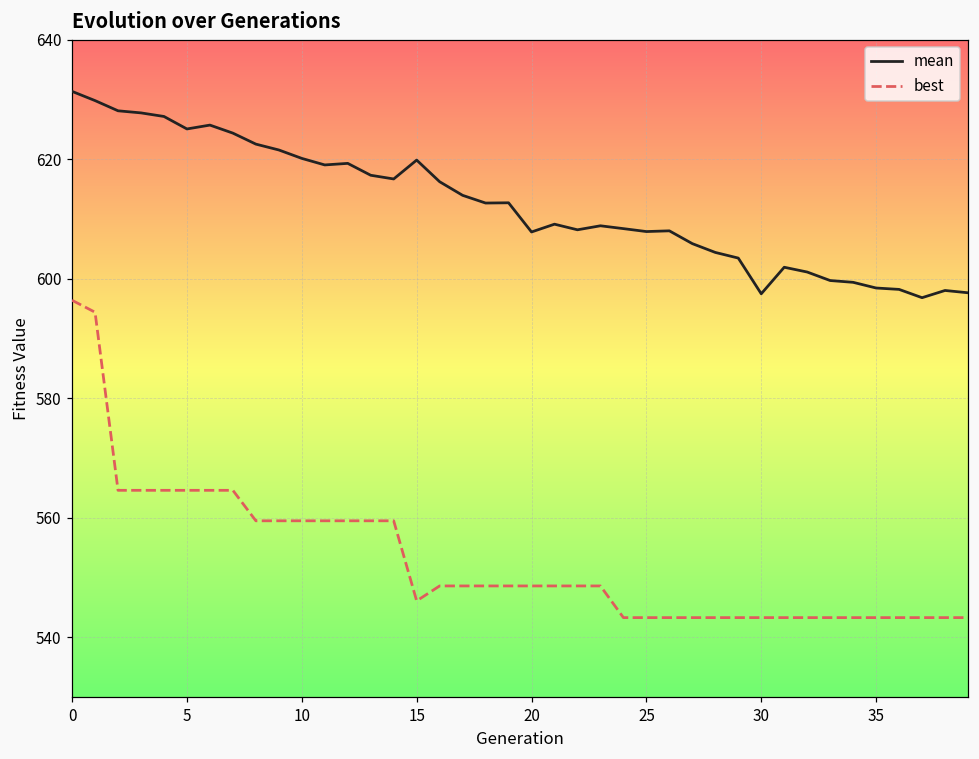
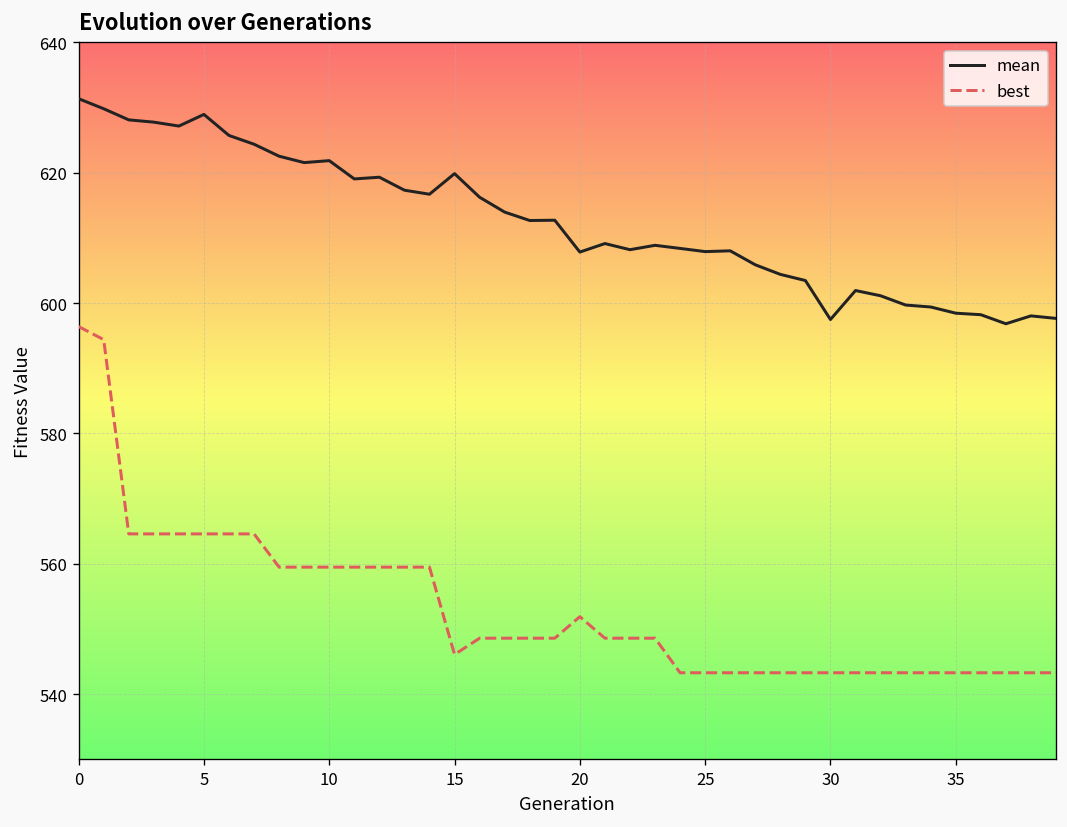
mean, 5: 625 -> 629
mean, 10: 620 -> 622
best, 20: 549 -> 552
